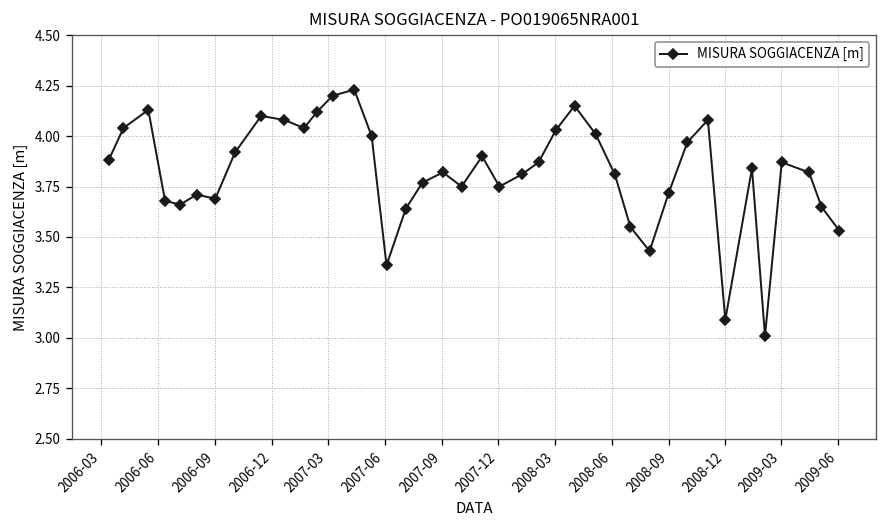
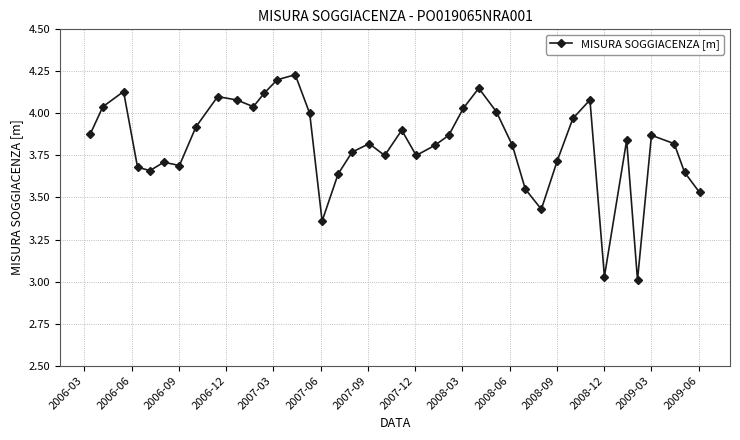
2008-12: 3.09 -> 3.03
